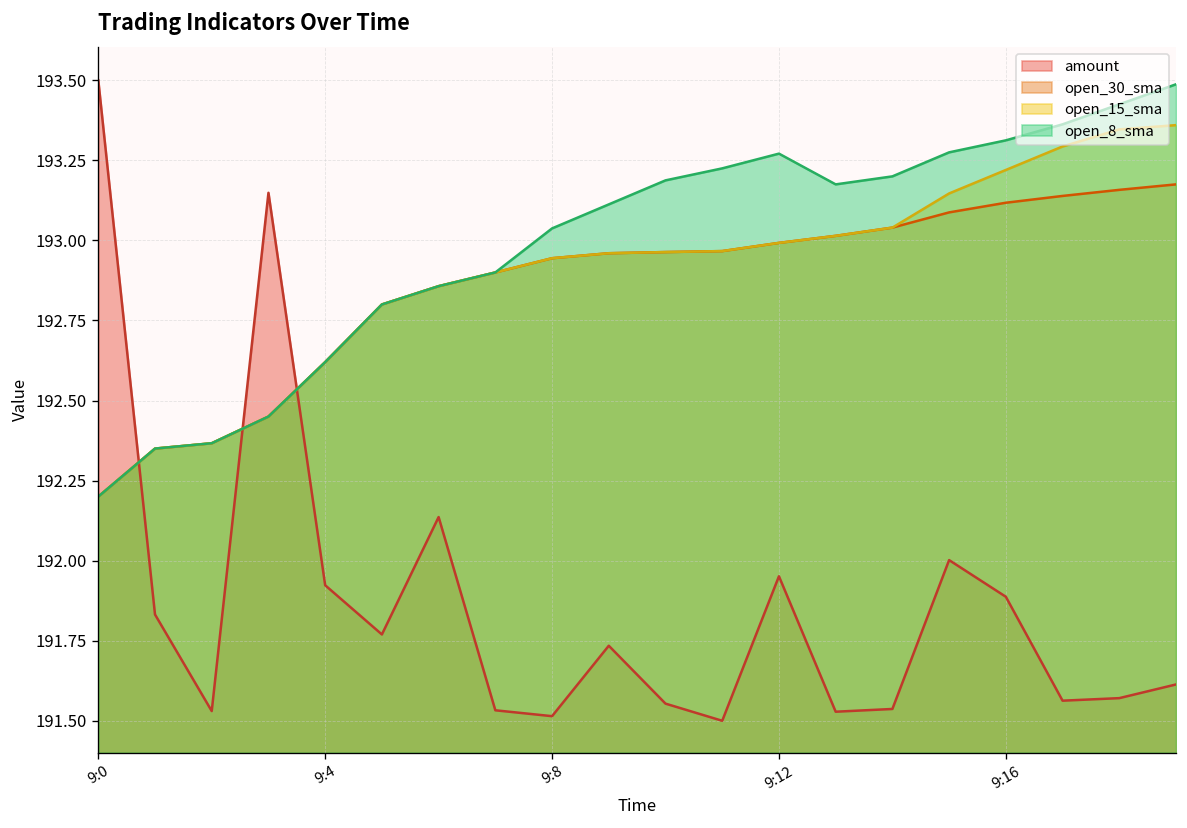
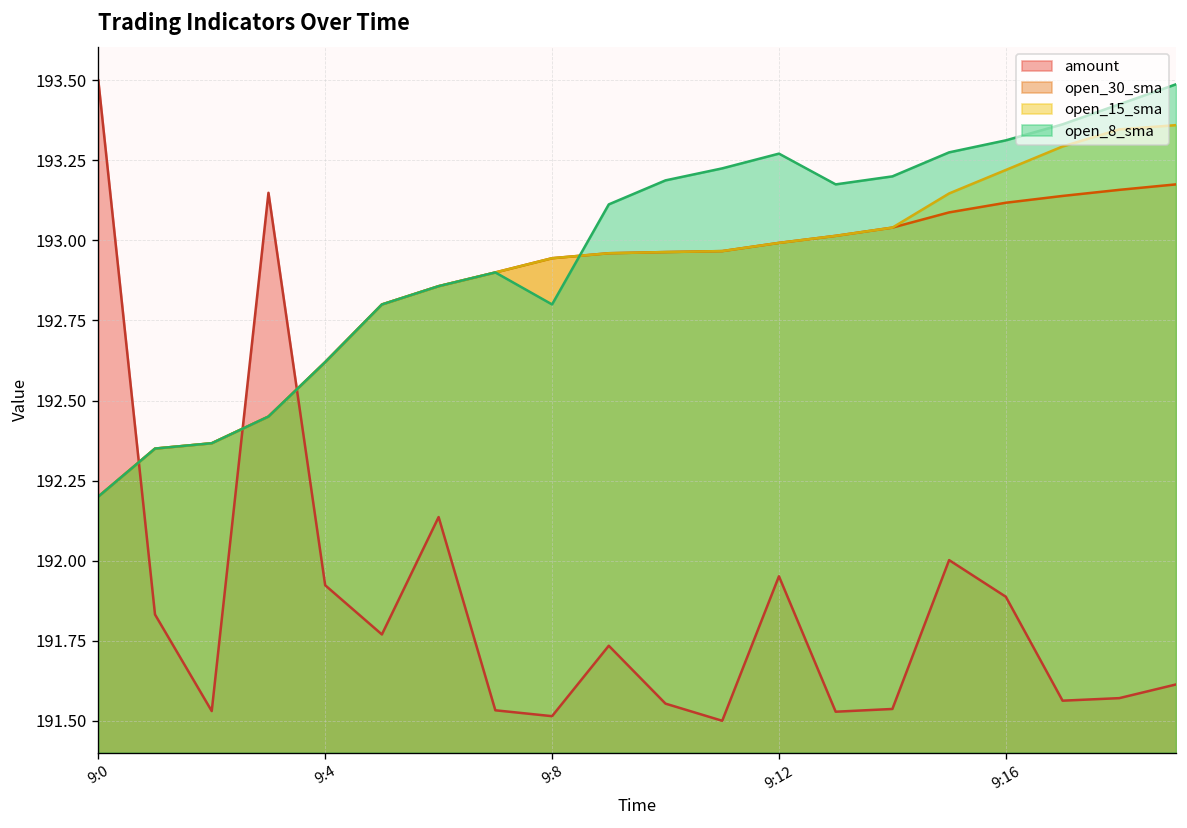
open_8_sma, 9:8: 193.04 -> 192.80
